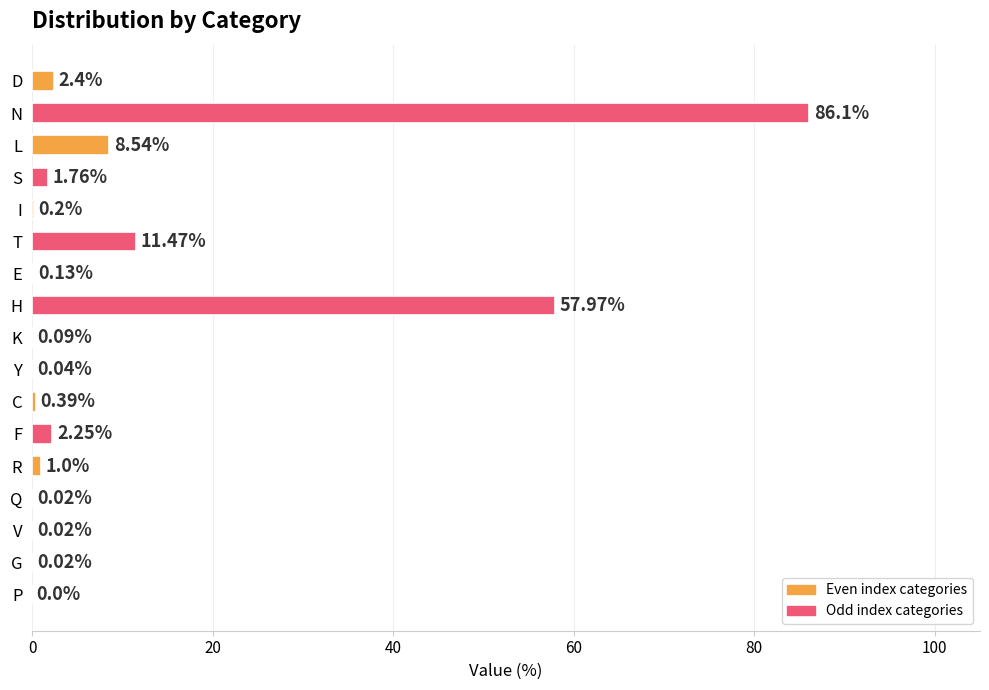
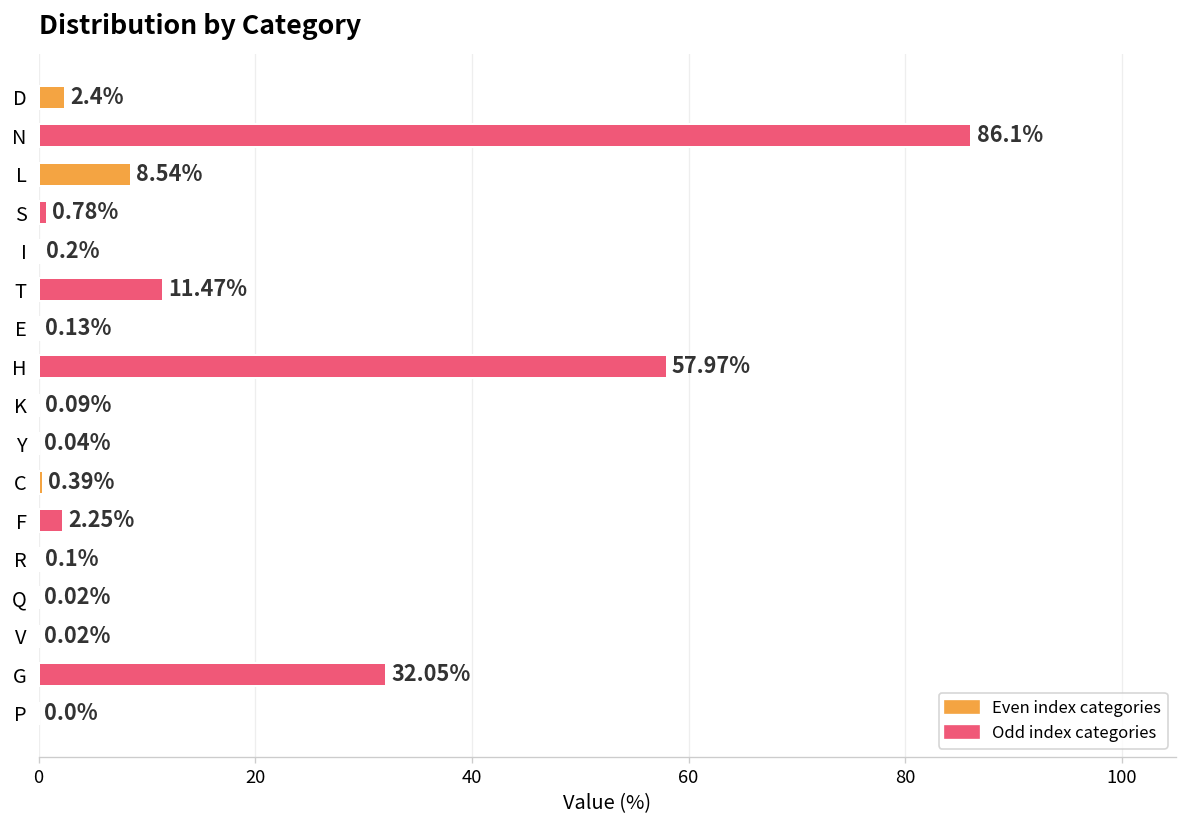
S: 1.76% -> 0.78%
R: 1.0% -> 0.1%
G: 0.02% -> 32.05%
